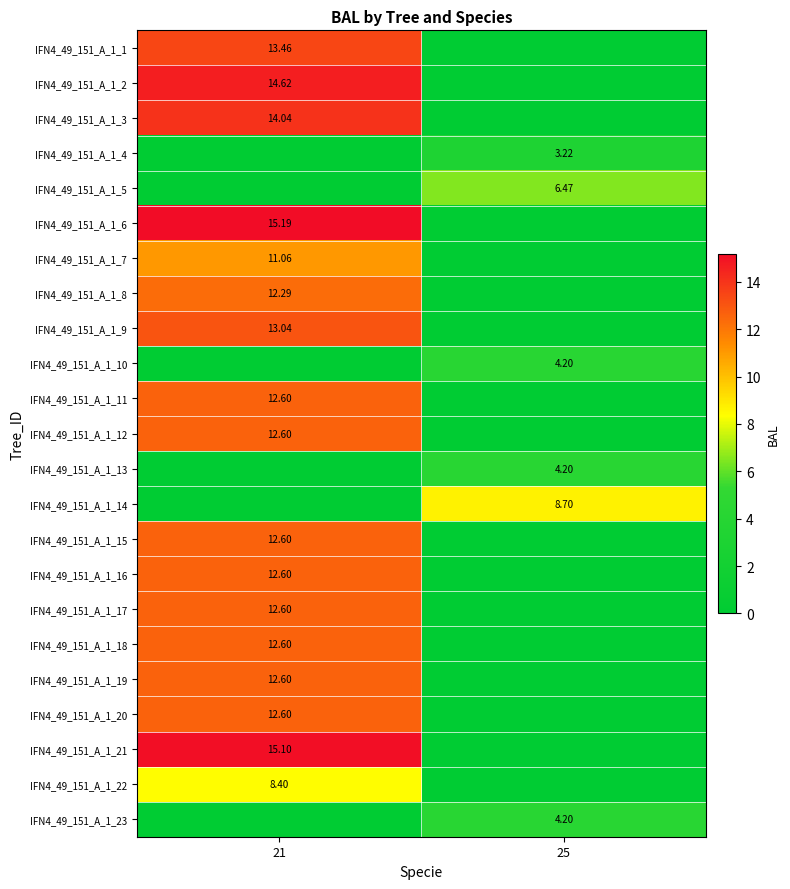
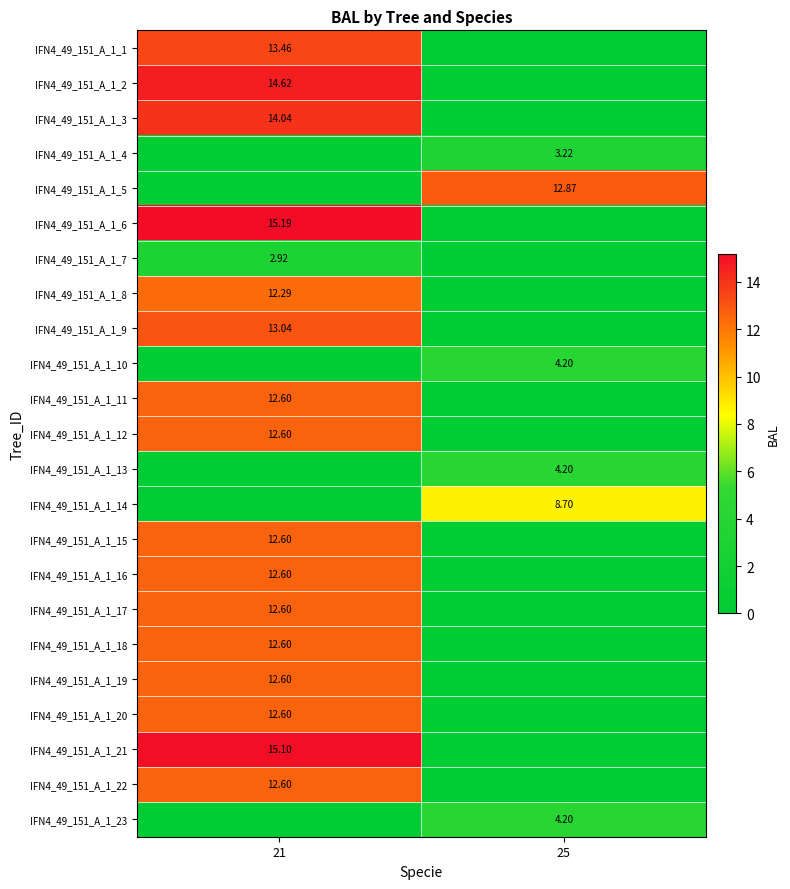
IFN4_49_151_A_1_5, 25: 6.47 -> 12.87
IFN4_49_151_A_1_7, 21: 11.06 -> 2.92
IFN4_49_151_A_1_22, 21: 8.40 -> 12.60
